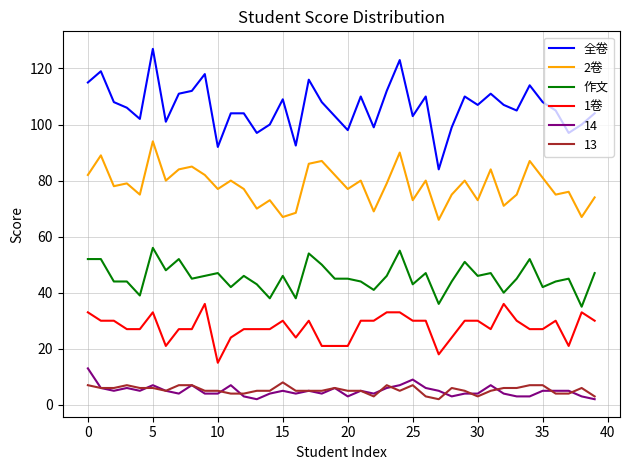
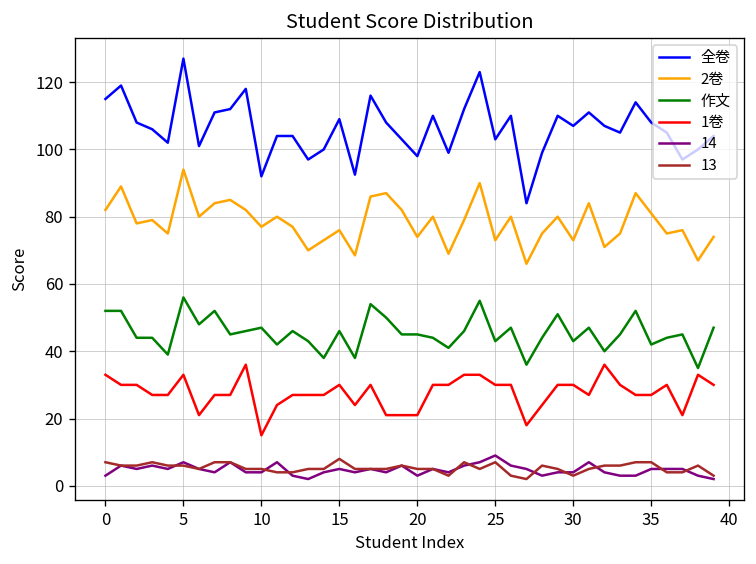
14, 0: 13 -> 3
2卷, 15: 67 -> 76
2卷, 20: 77 -> 74
作文, 30: 46 -> 43
